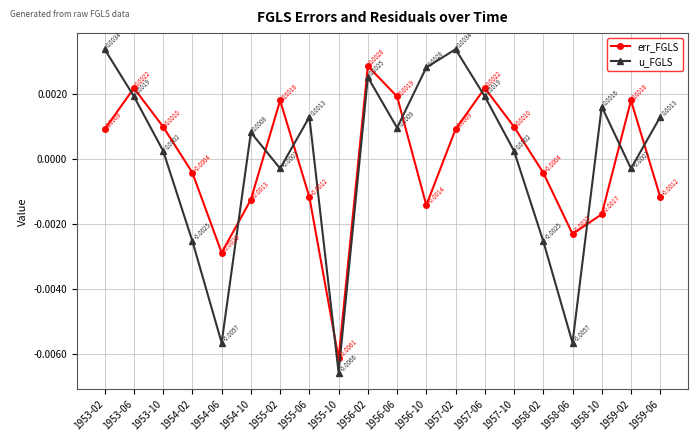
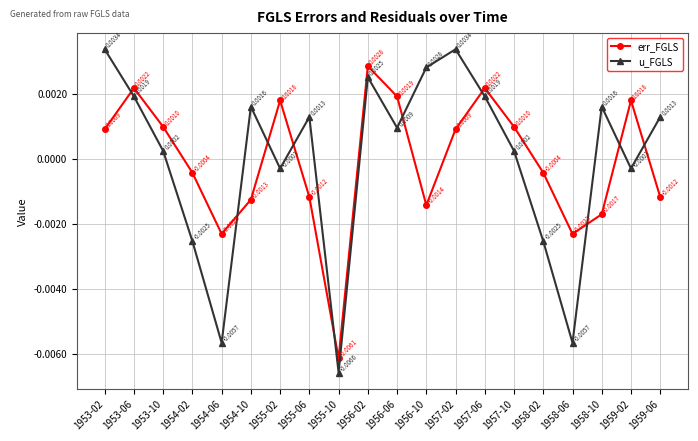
err_FGLS, 1954-06: -0.0029 -> -0.0023
u_FGLS, 1954-10: 0.0008 -> 0.0016
